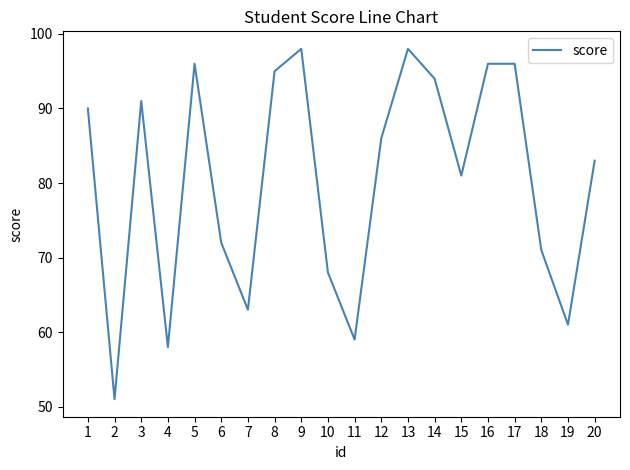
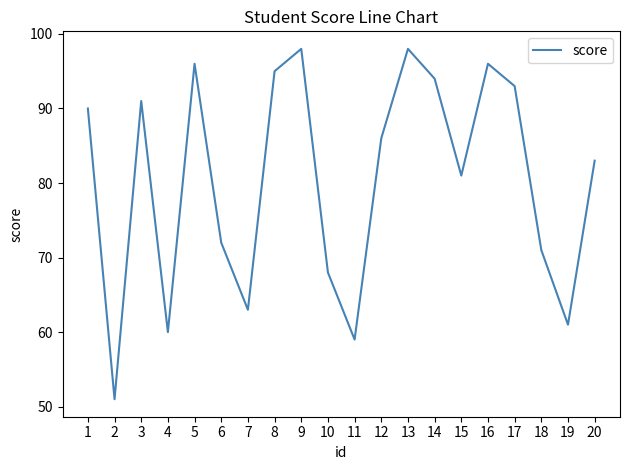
4: 58 -> 60
17: 96 -> 93
